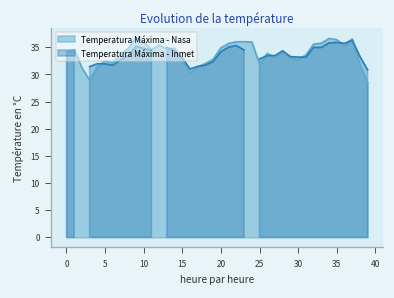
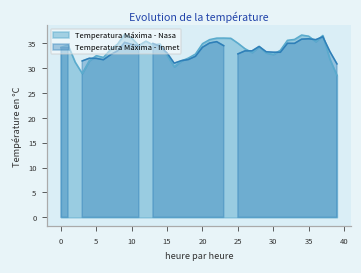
Temperatura Máxima - Nasa, 25: 32 -> 35
